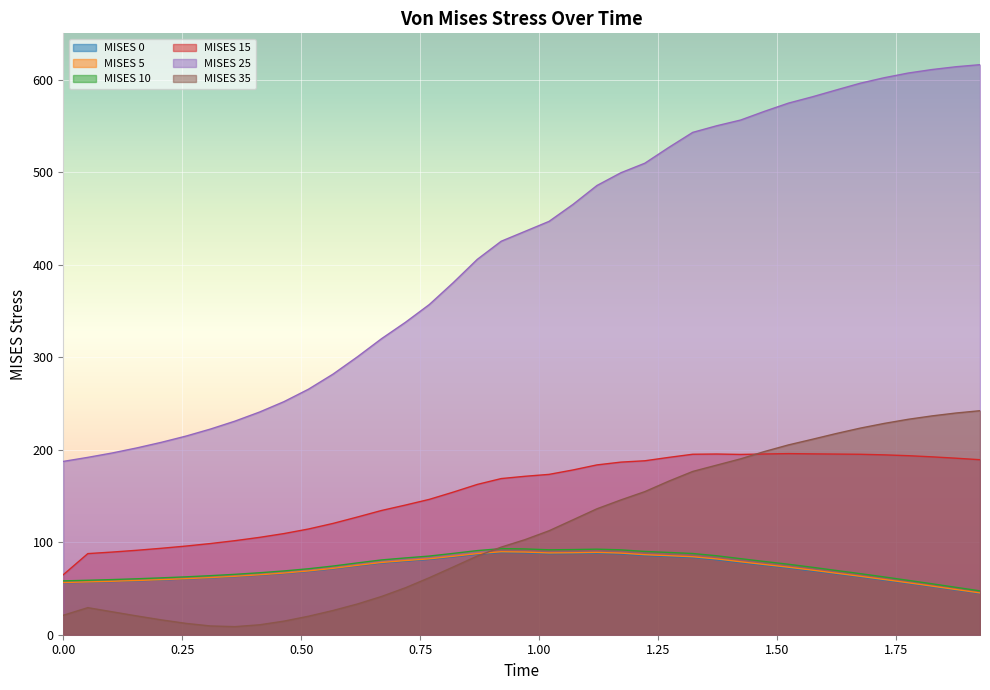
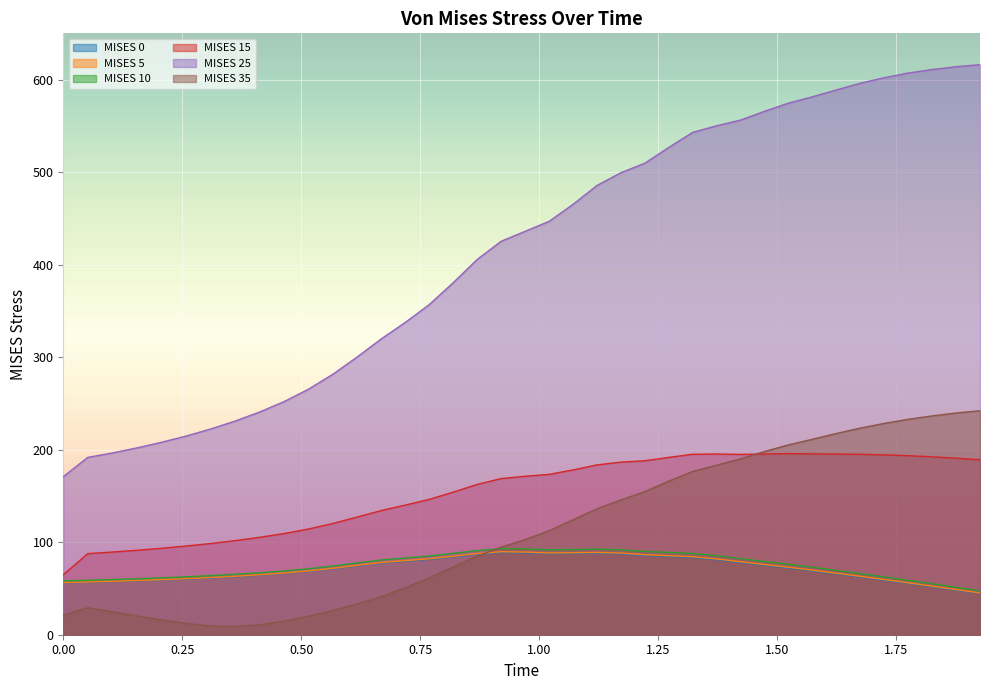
MISES 25, 0.00: 190 -> 170
